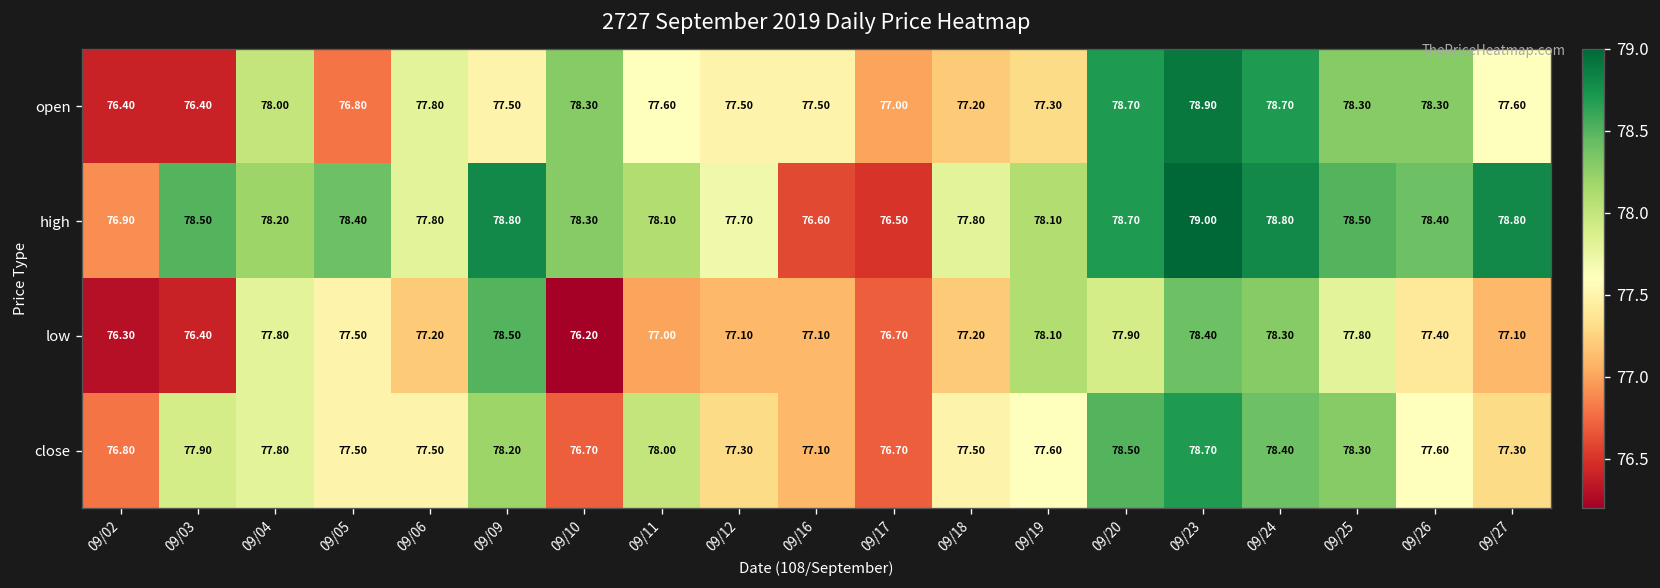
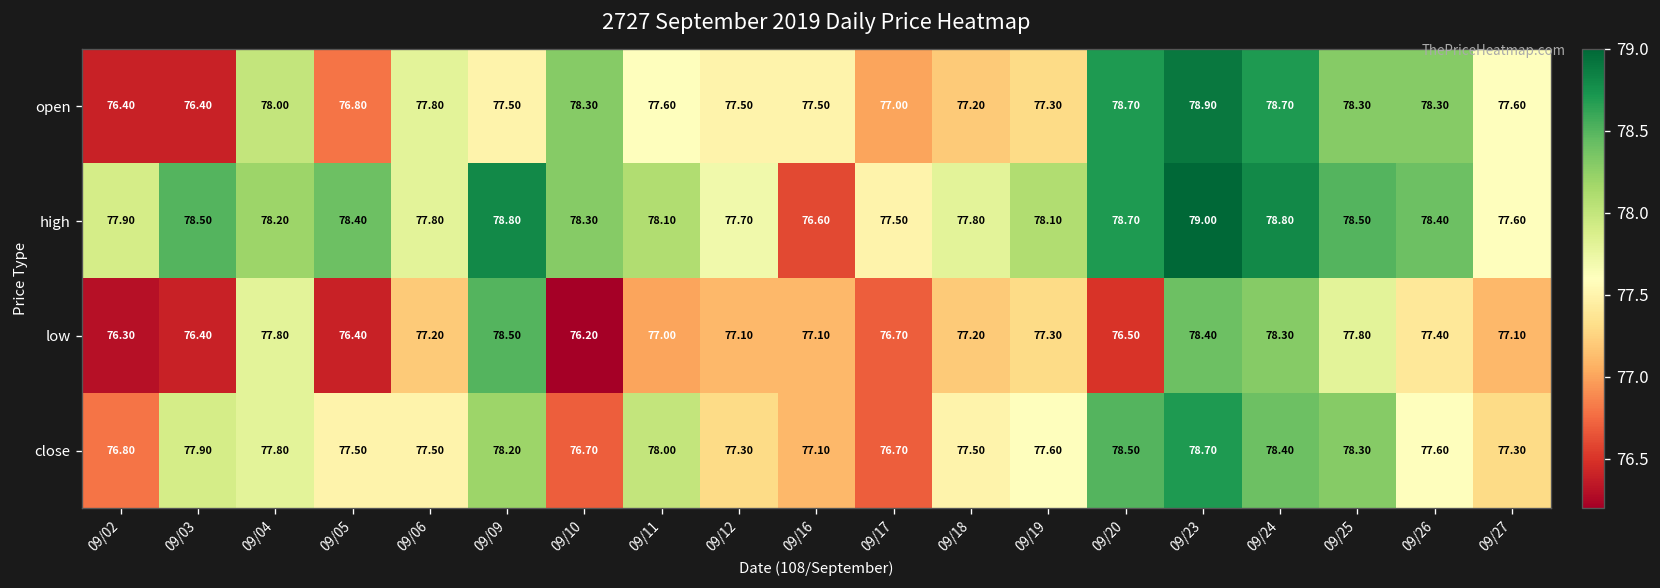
high, 09/02: 76.90 -> 77.90
high, 09/17: 76.50 -> 77.50
high, 09/27: 78.80 -> 77.60
low, 09/05: 77.50 -> 76.40
low, 09/19: 78.10 -> 77.30
low, 09/20: 77.90 -> 76.50
